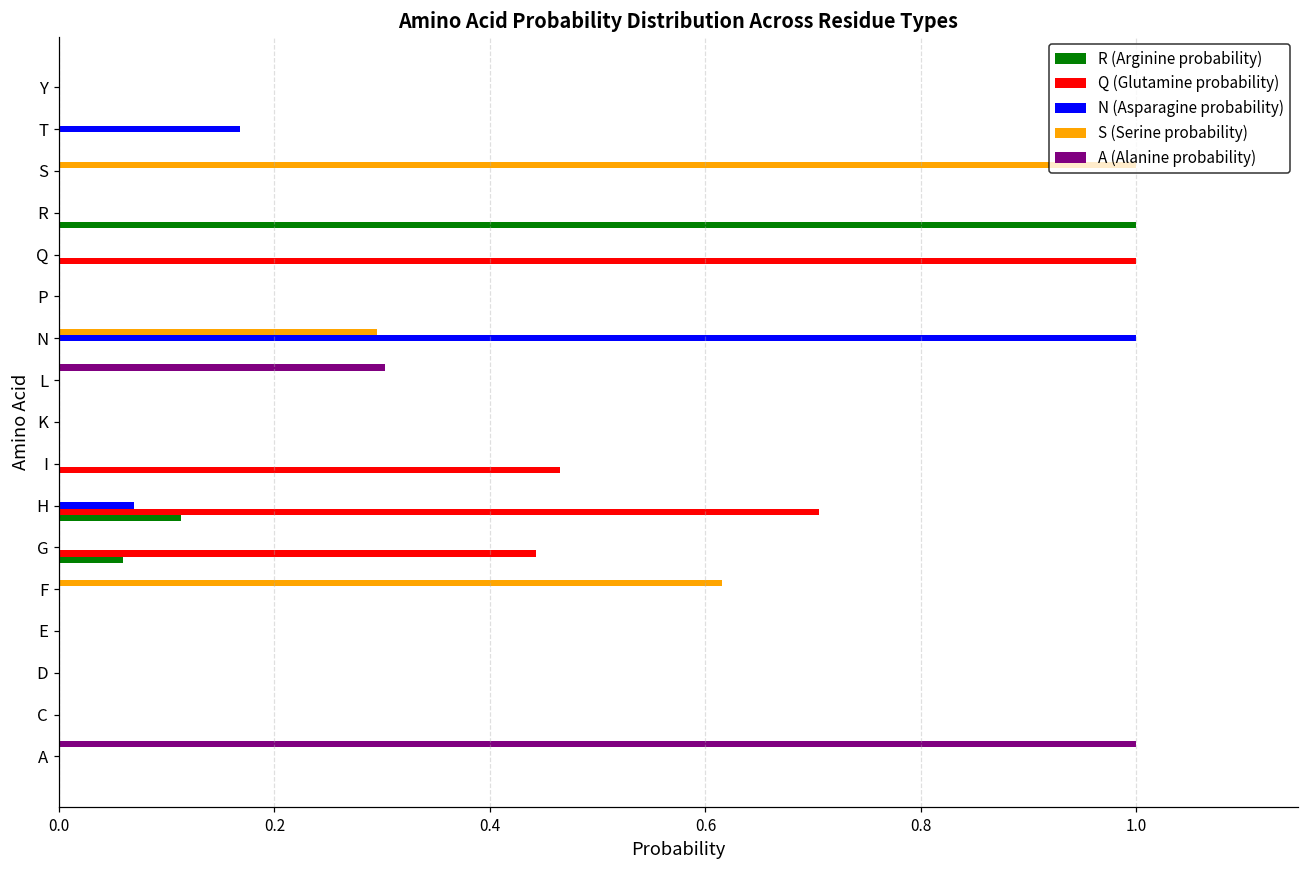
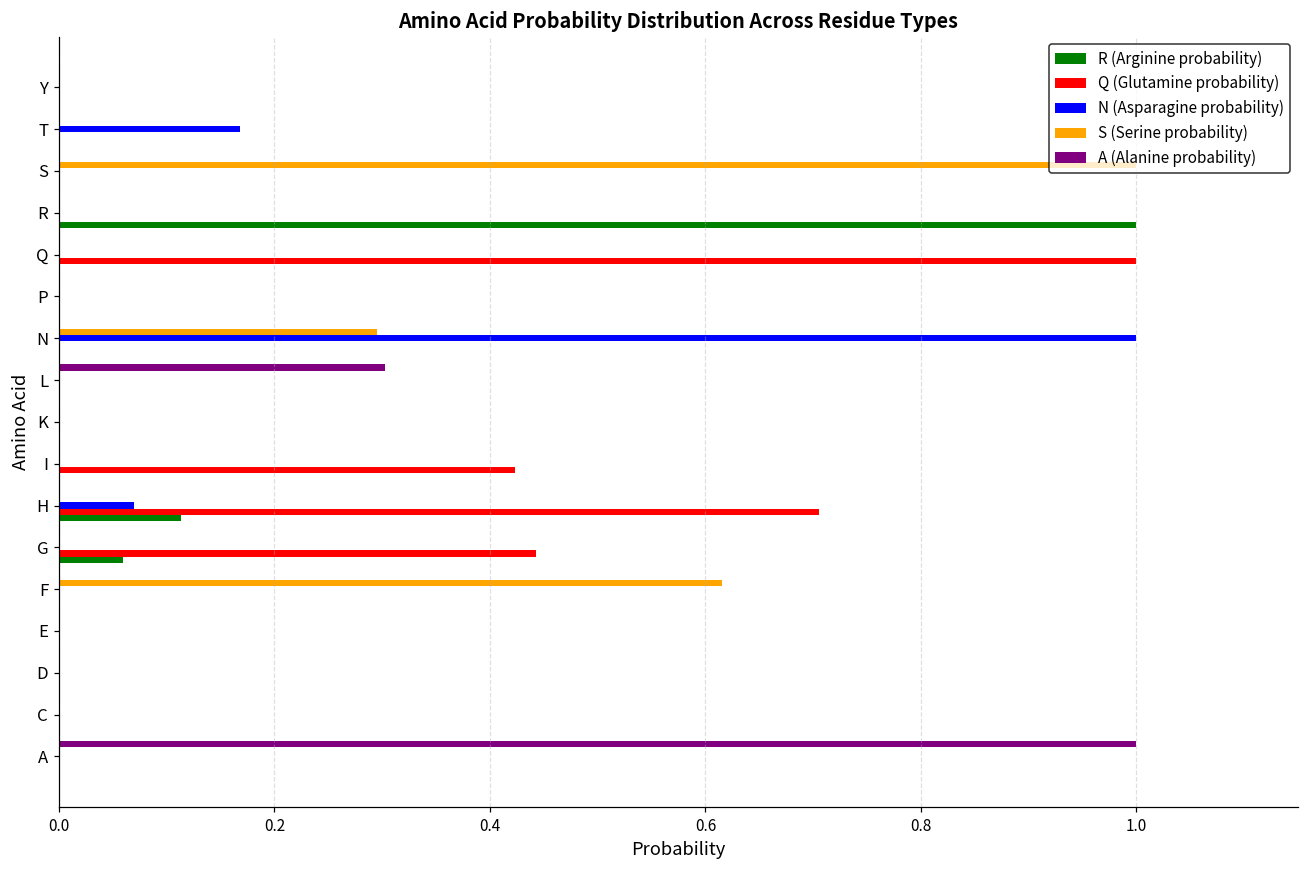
Q (Glutamine probability), I: 0.46 -> 0.42
